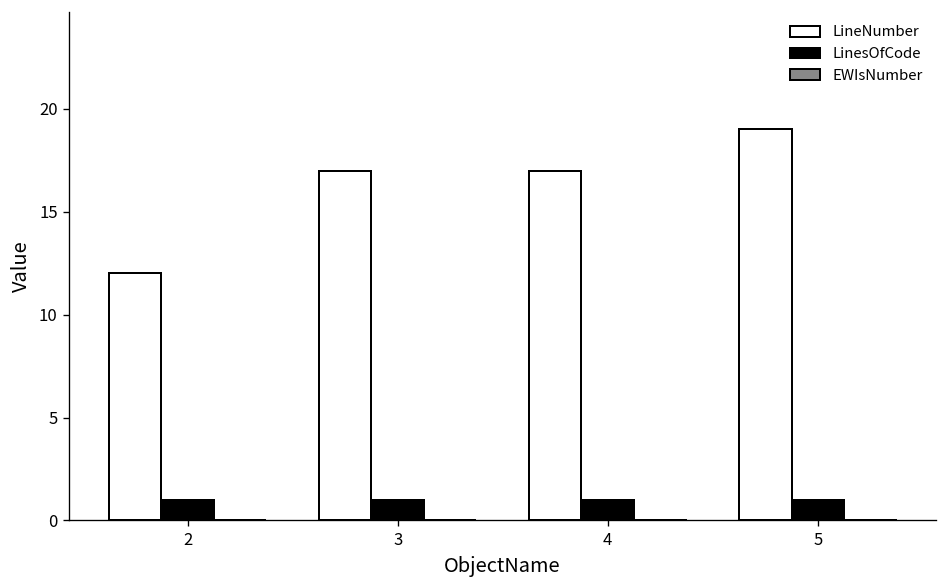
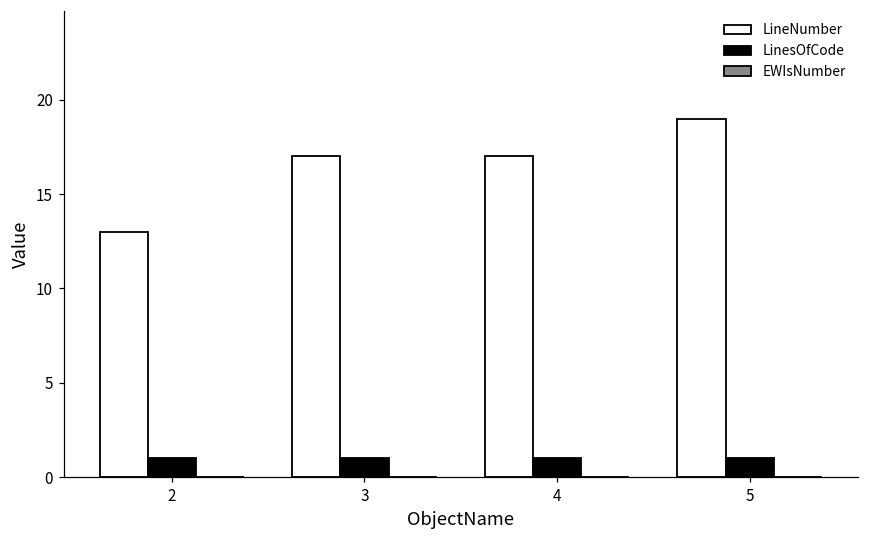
LineNumber, 2: 12 -> 13
